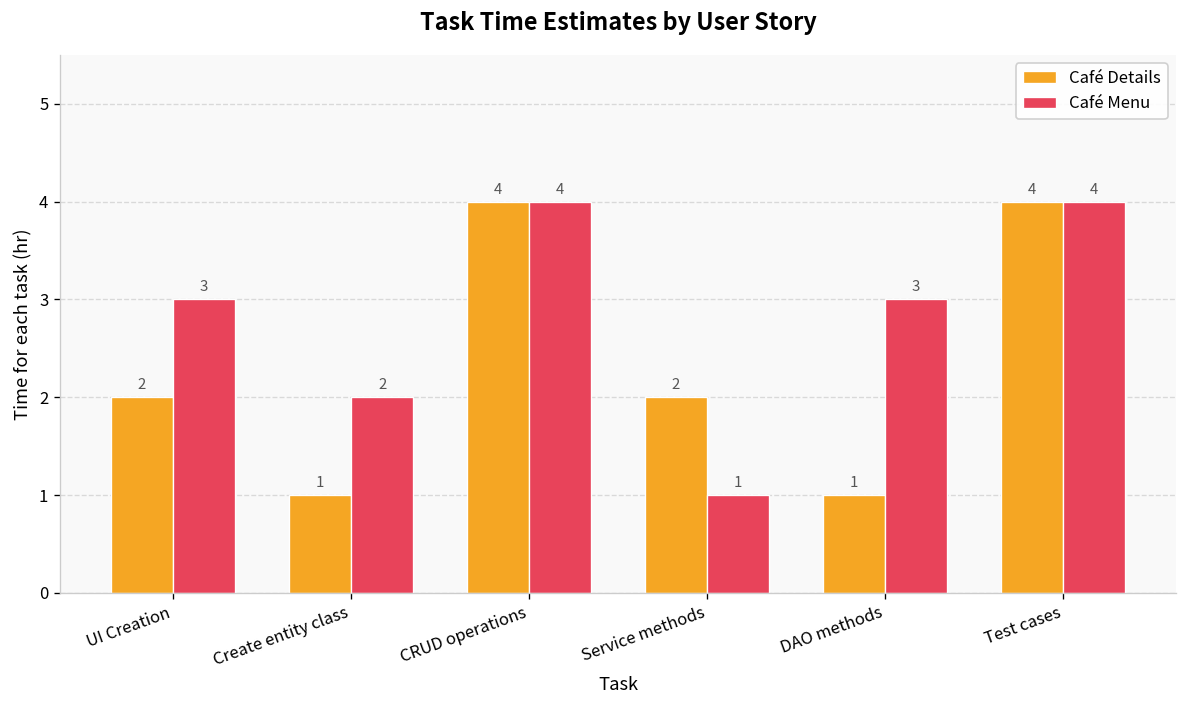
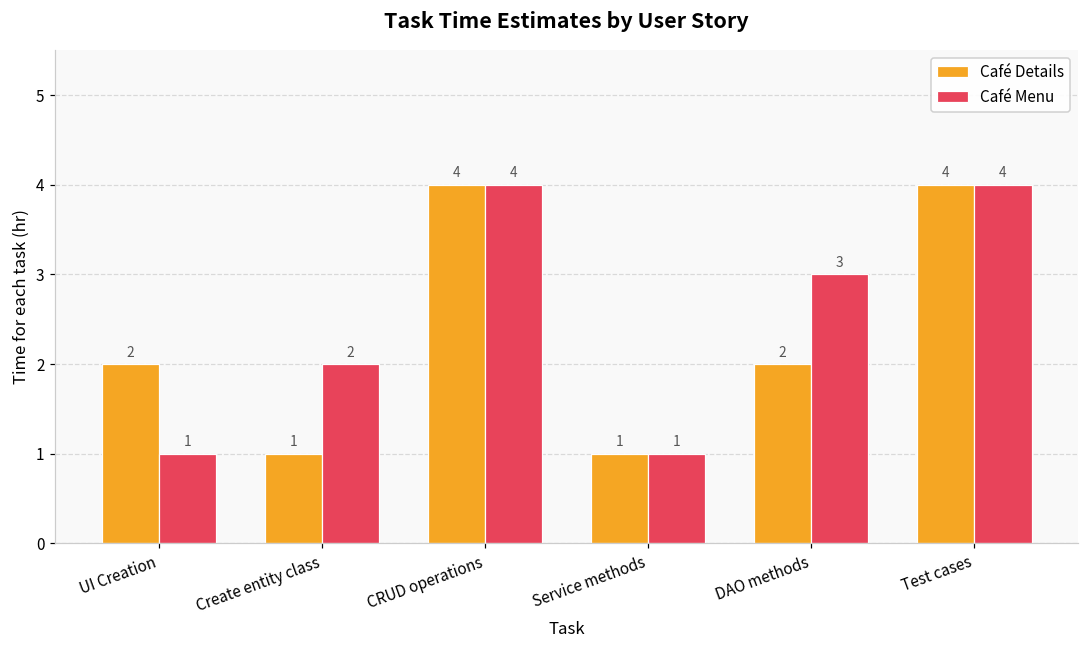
Café Menu, UI Creation: 3 -> 1
Café Details, Service methods: 2 -> 1
Café Details, DAO methods: 1 -> 2
